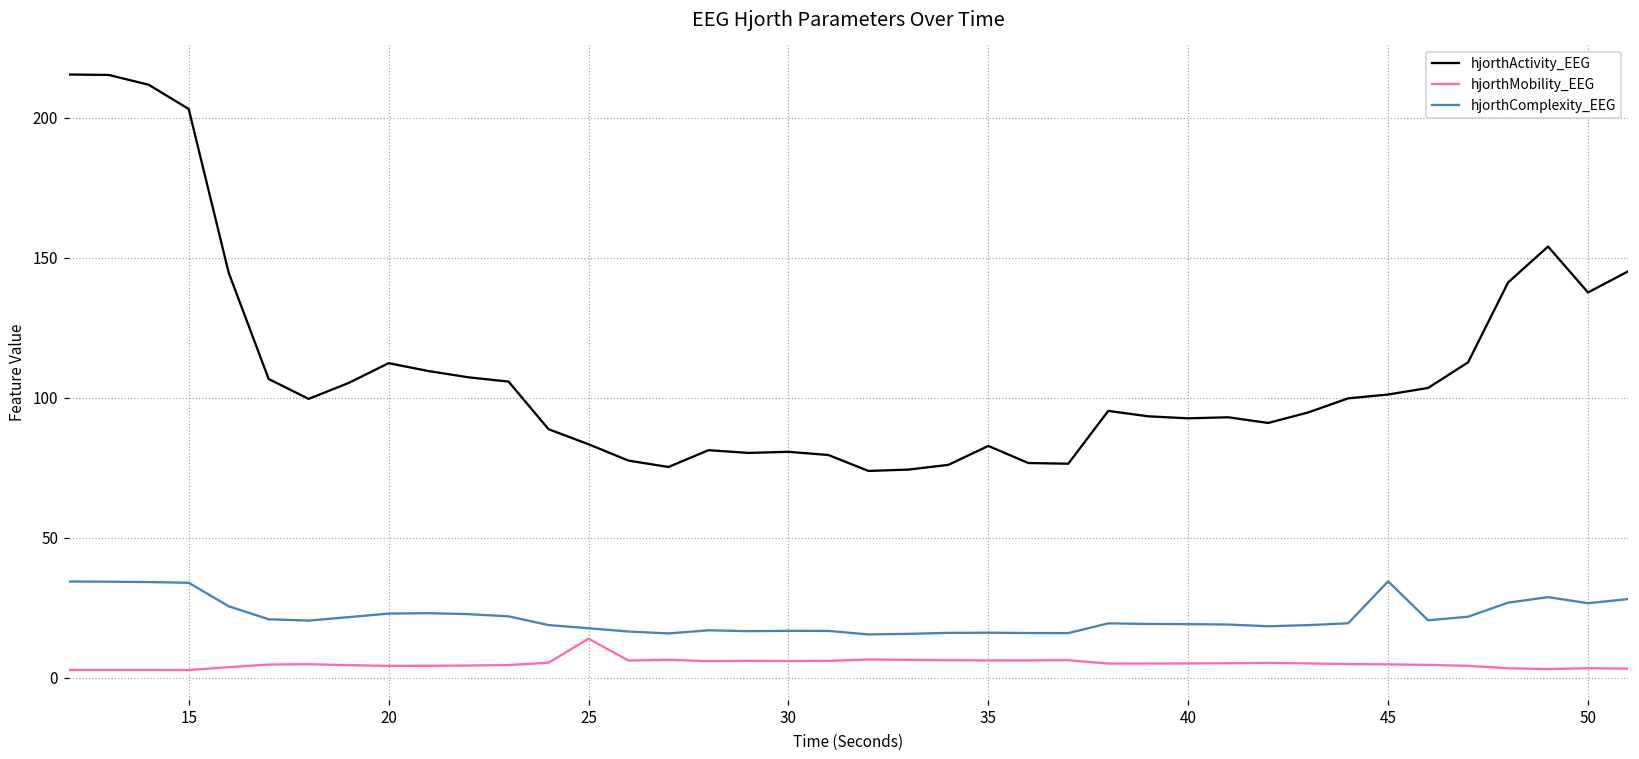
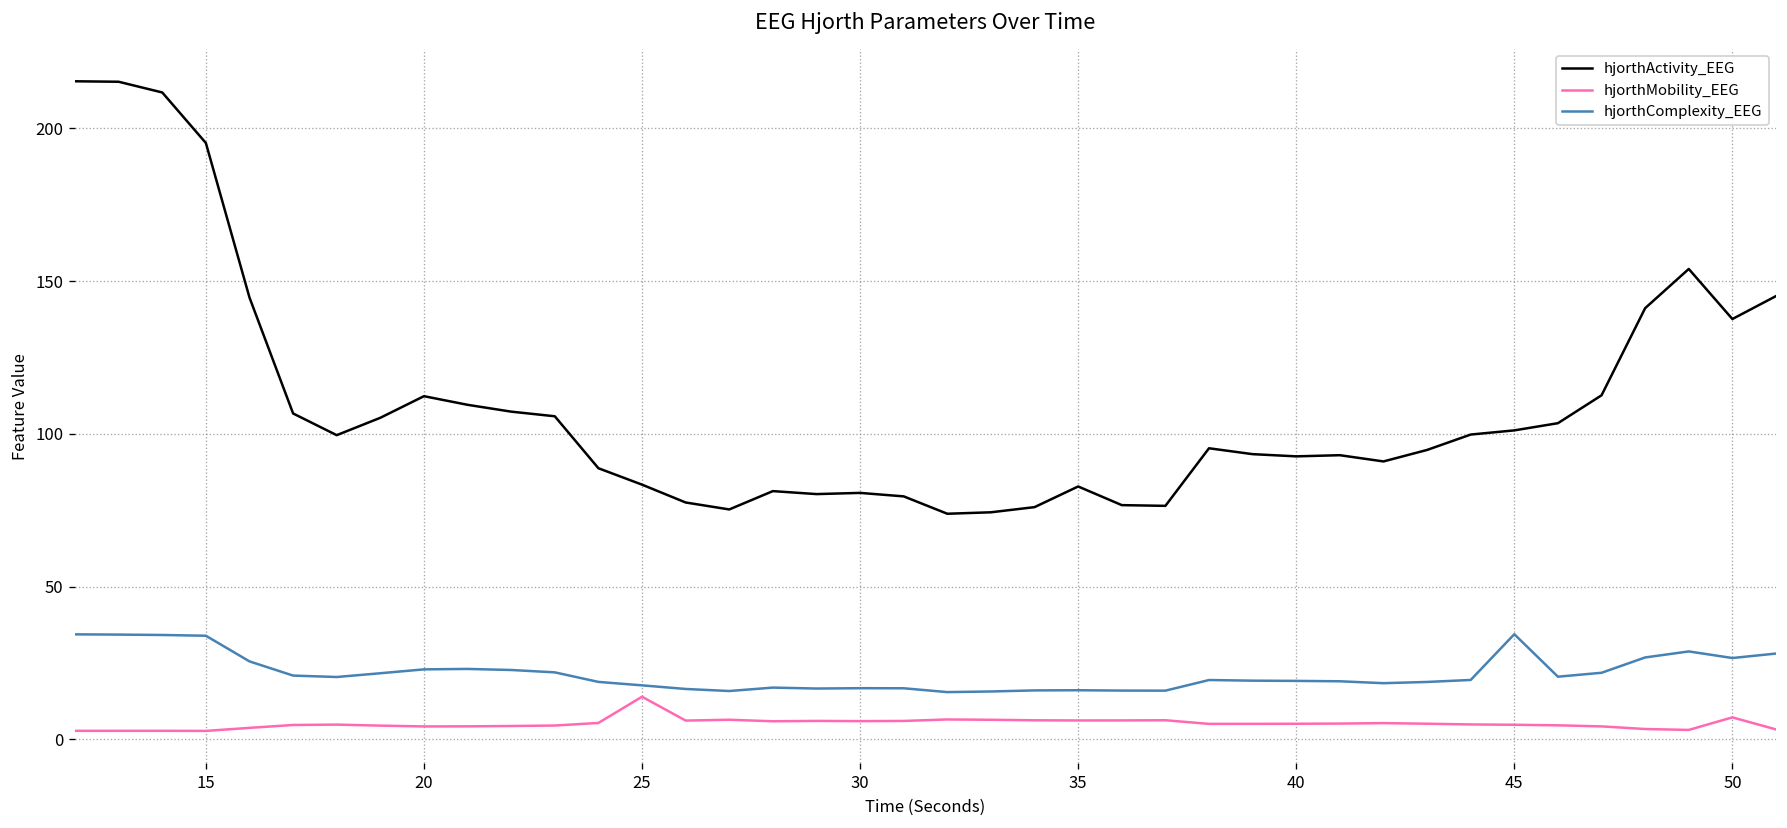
hjorthActivity_EEG, 15: 203 -> 195
hjorthMobility_EEG, 50: 3 -> 7
